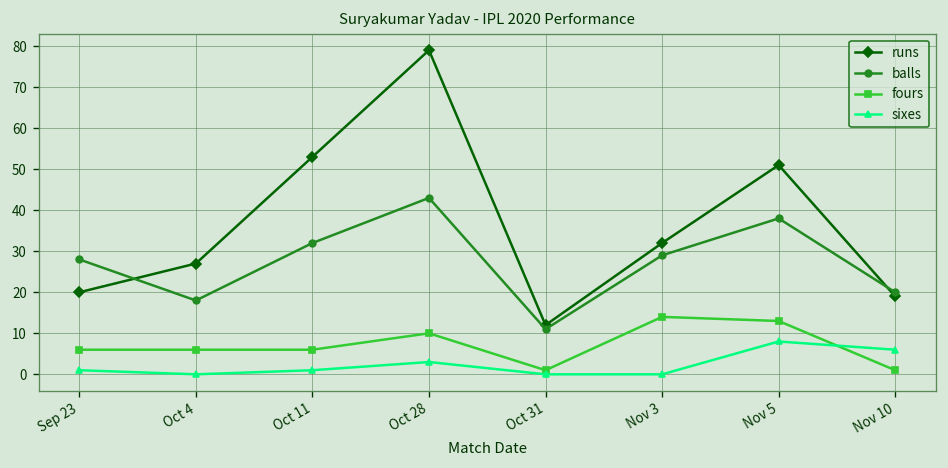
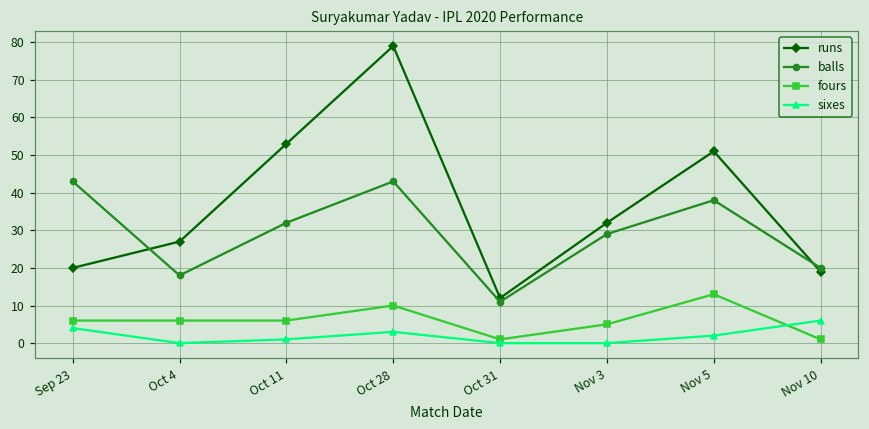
balls, Sep 23: 28 -> 43
sixes, Sep 23: 1 -> 4
fours, Nov 3: 14 -> 5
sixes, Nov 5: 8 -> 2
